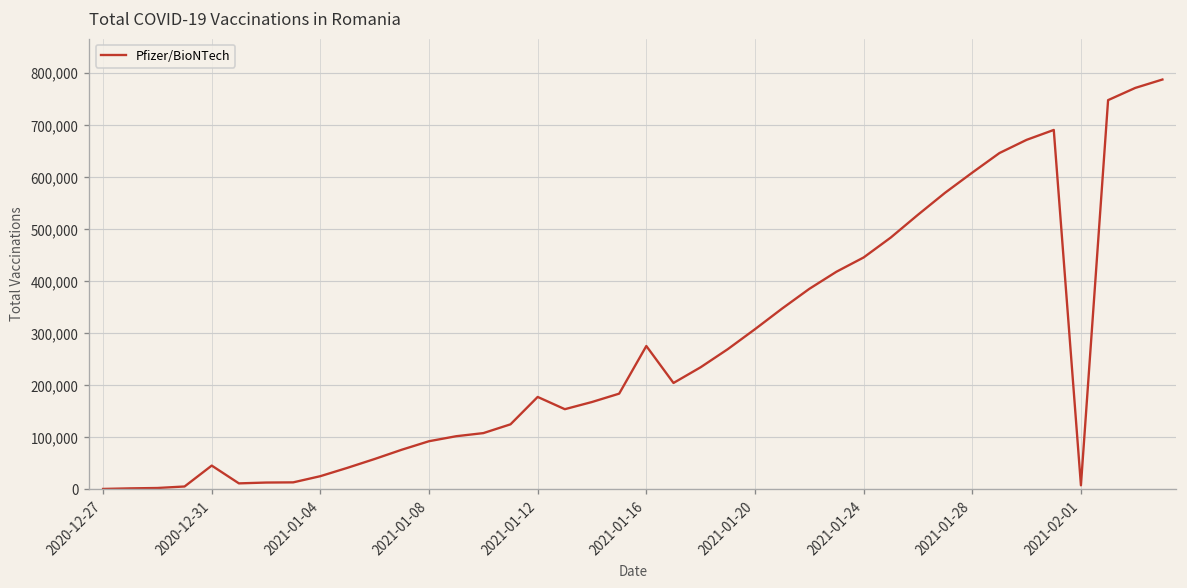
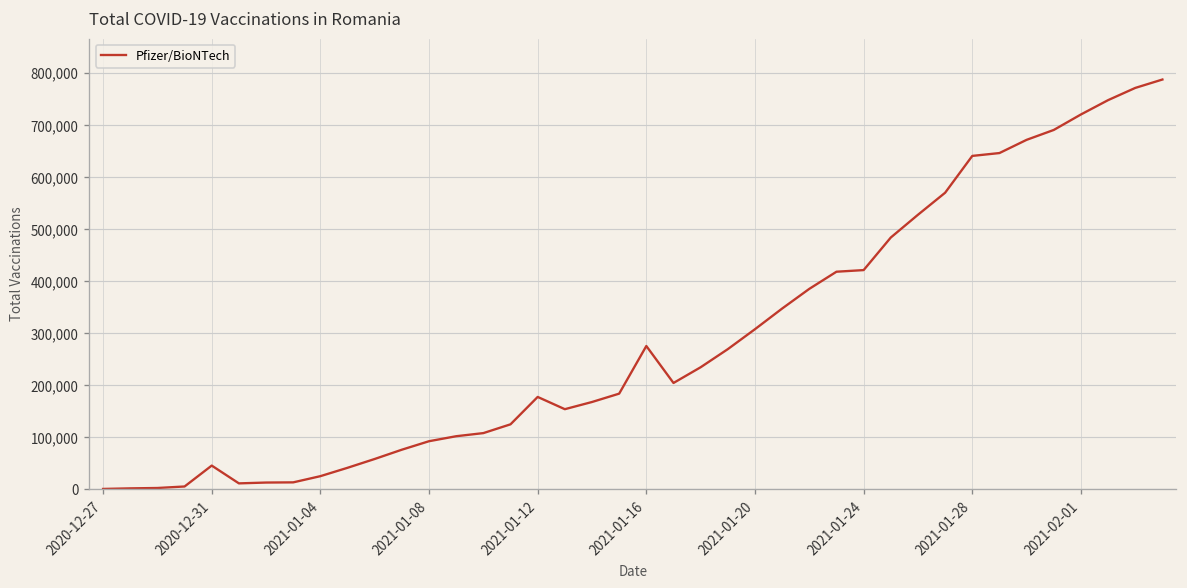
2021-01-24: 450,000 -> 420,000
2021-01-28: 610,000 -> 640,000
2021-02-01: 10,000 -> 720,000
